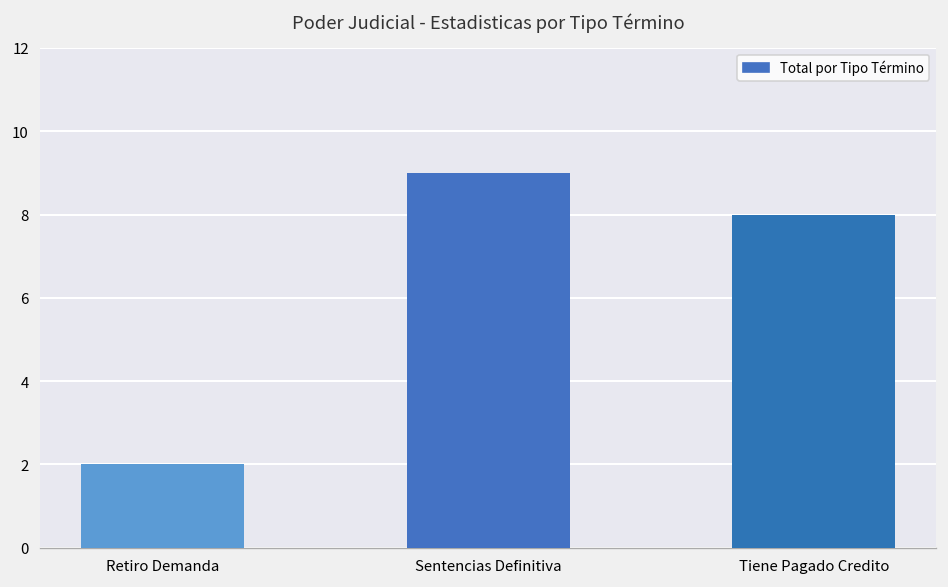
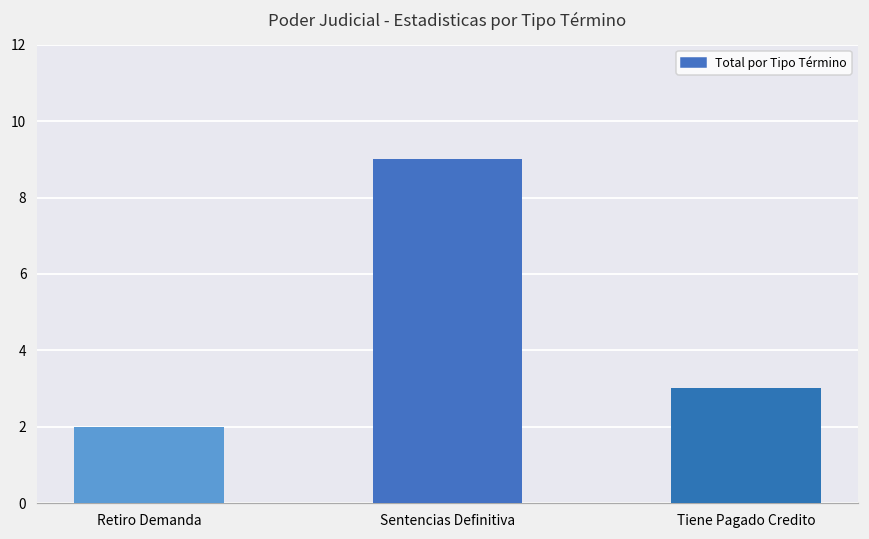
Tiene Pagado Credito: 8 -> 3
